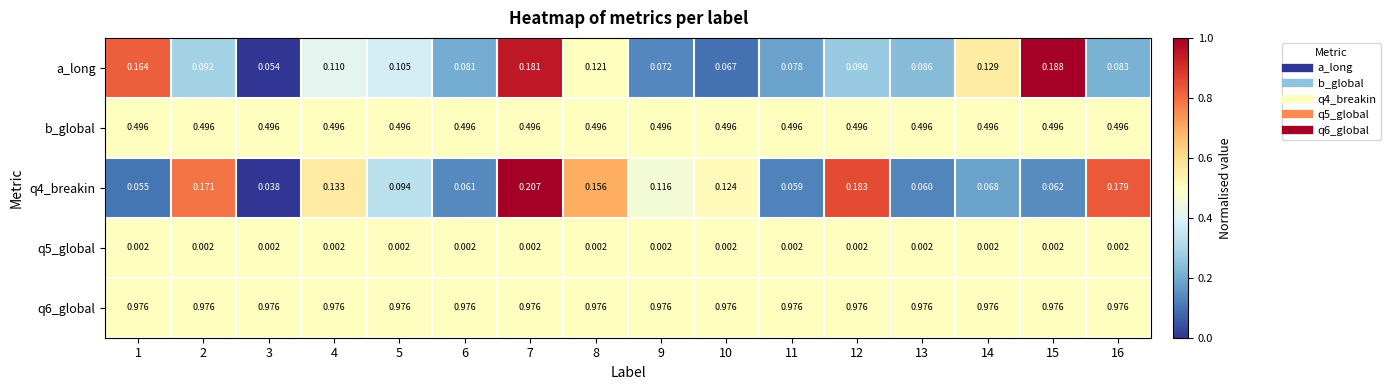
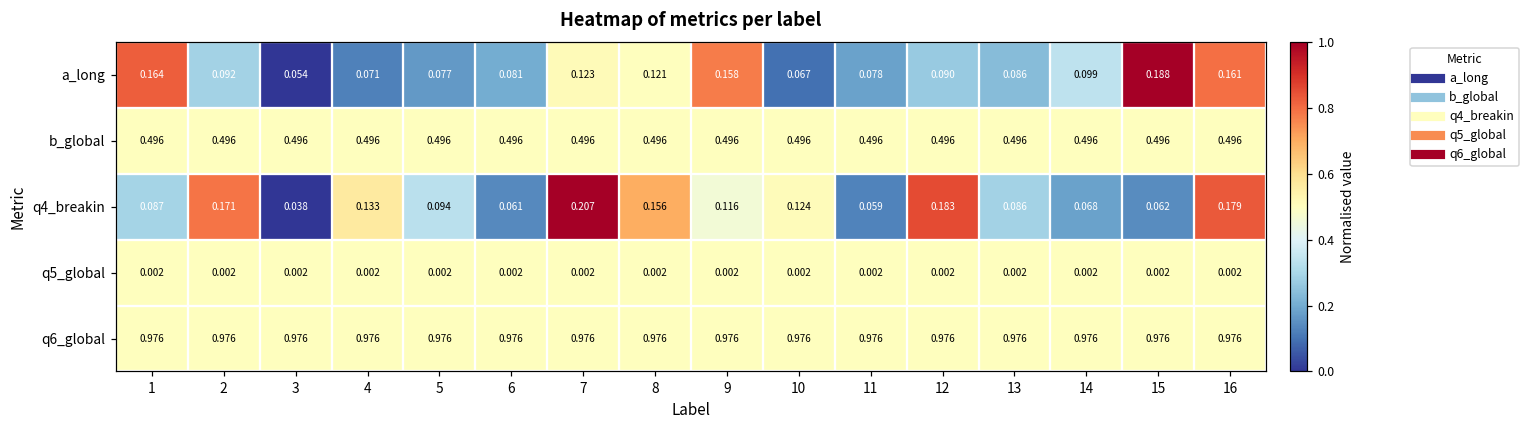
a_long, 4: 0.110 -> 0.071
a_long, 5: 0.105 -> 0.077
a_long, 7: 0.181 -> 0.123
a_long, 9: 0.072 -> 0.158
a_long, 14: 0.129 -> 0.099
a_long, 16: 0.083 -> 0.161
q4_breakin, 1: 0.055 -> 0.087
q4_breakin, 13: 0.060 -> 0.086
